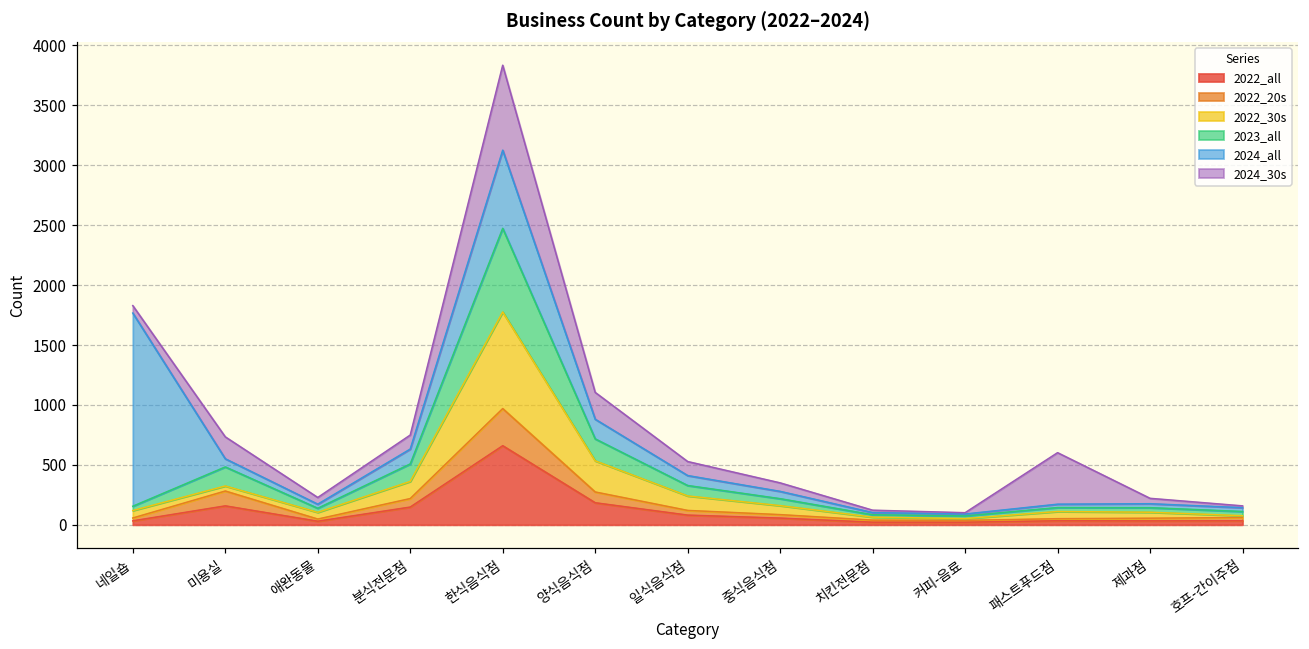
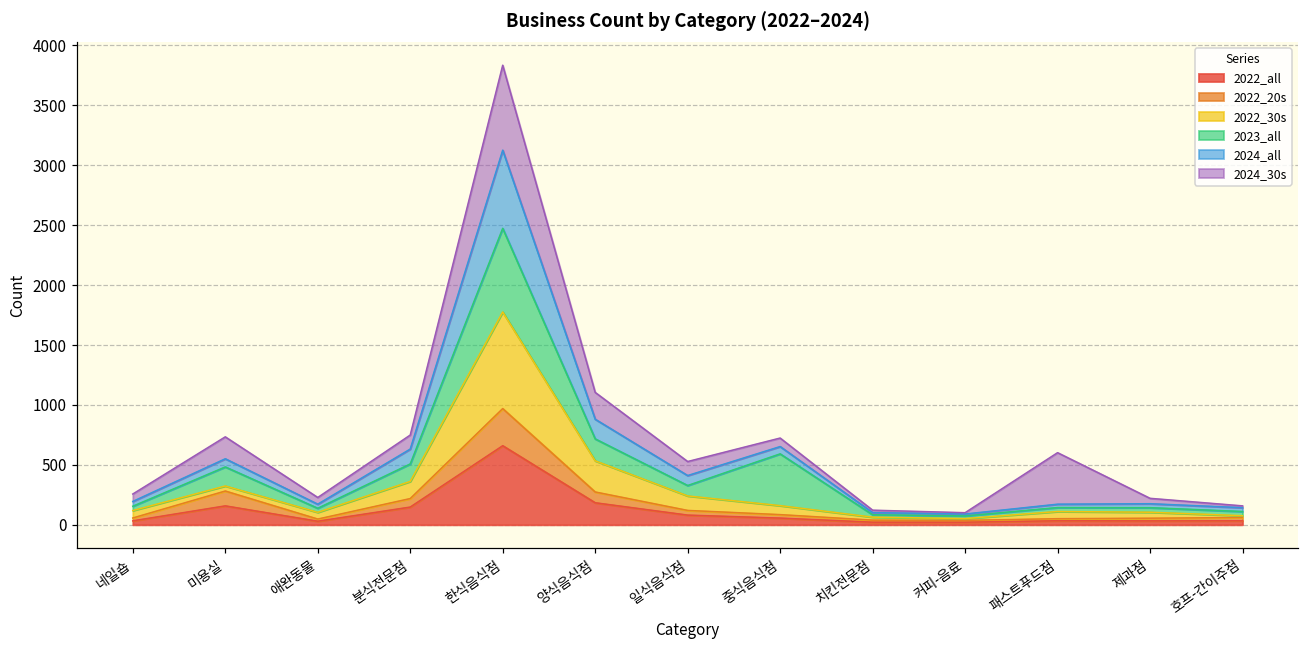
2024_all, 네일숍: 1610 -> 40
2023_all, 중식음식점: 60 -> 430
